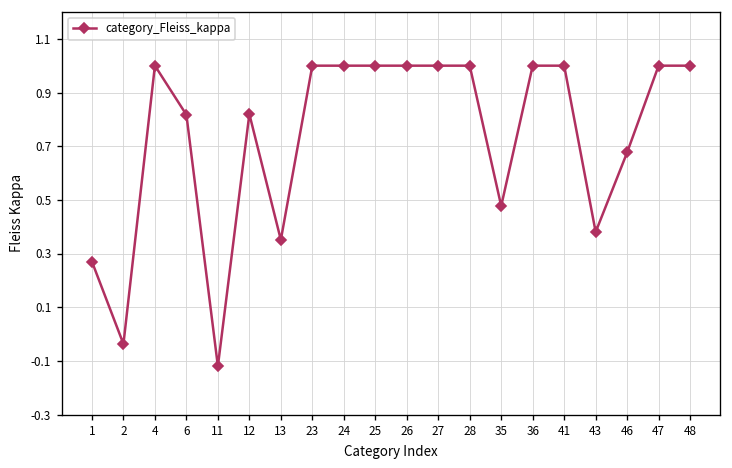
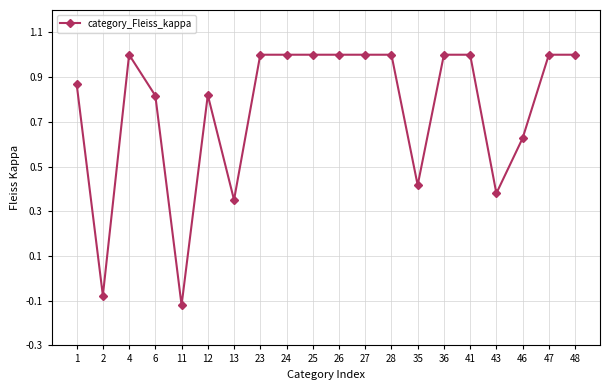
1: 0.27 -> 0.87
2: -0.04 -> -0.08
35: 0.48 -> 0.42
46: 0.68 -> 0.63
